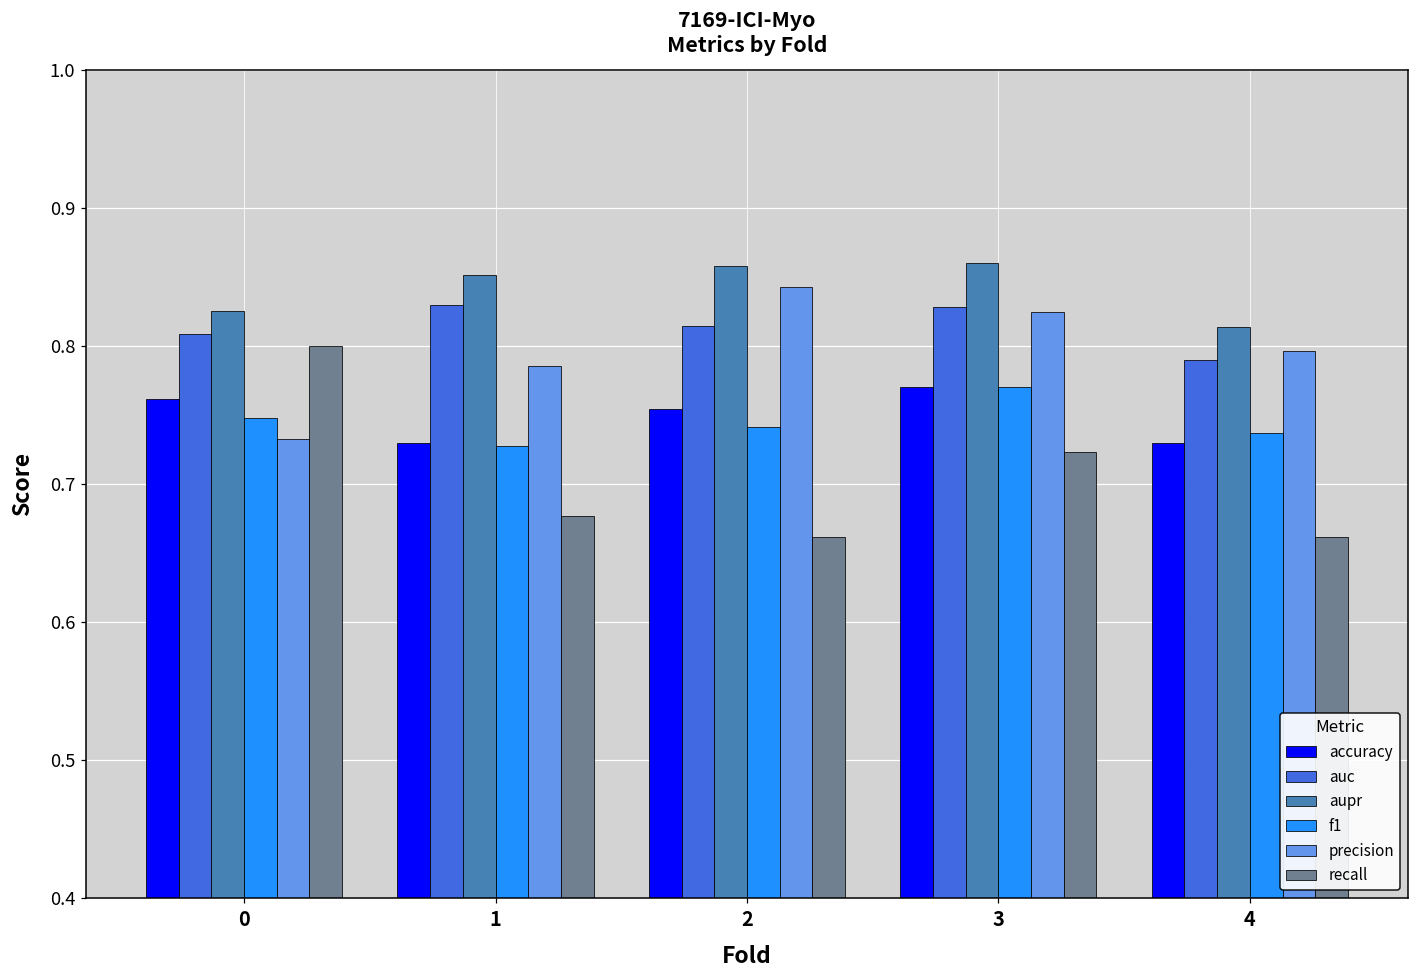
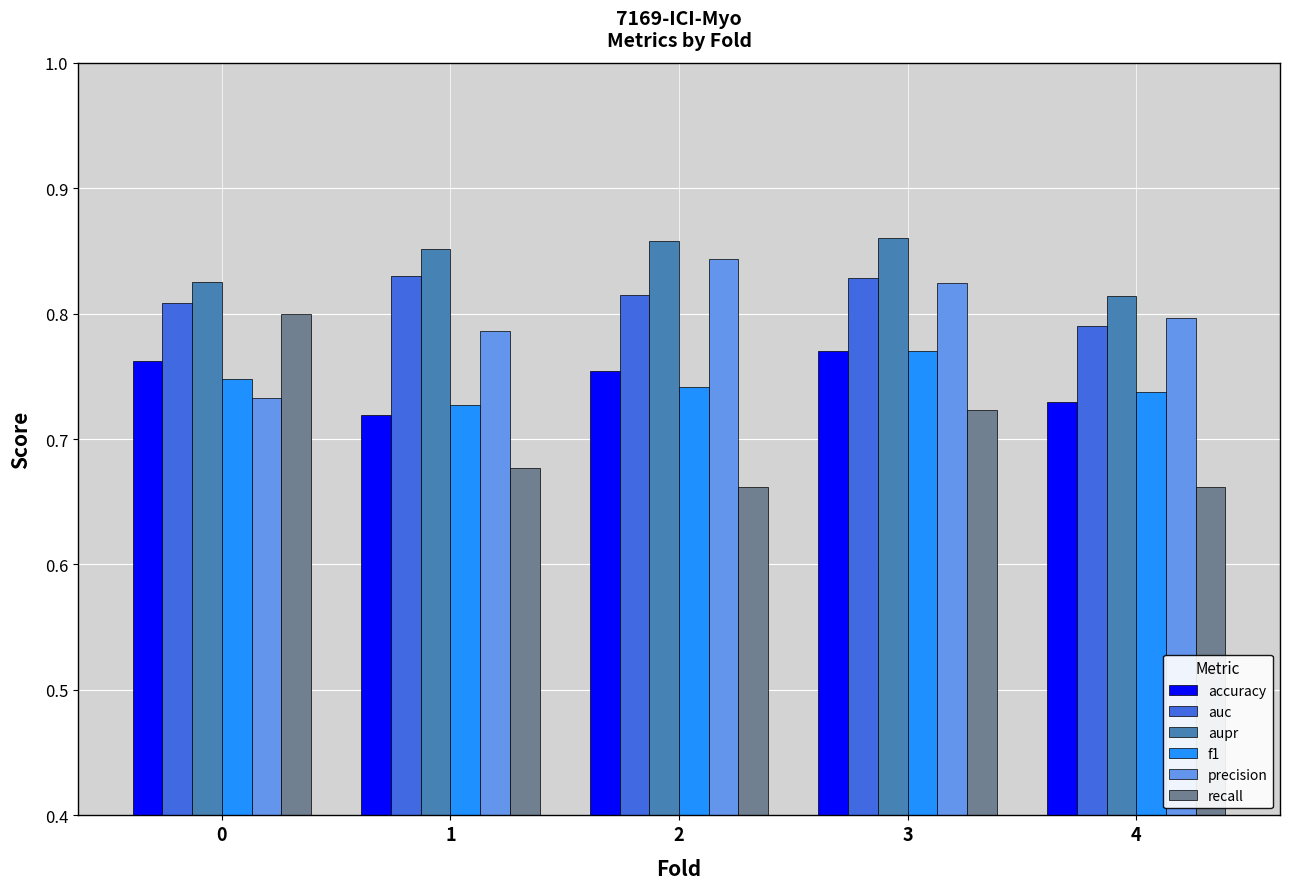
accuracy, 1: 0.730 -> 0.719
